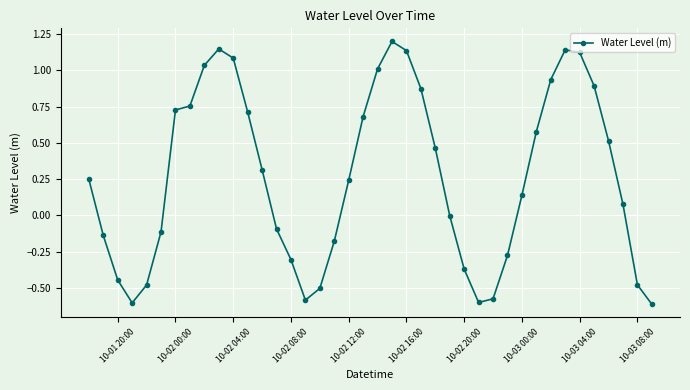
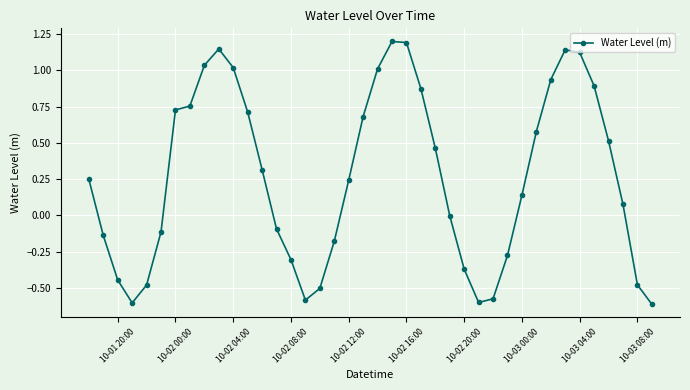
10-02 04:00: 1.08 -> 1.02
10-02 16:00: 1.14 -> 1.19
